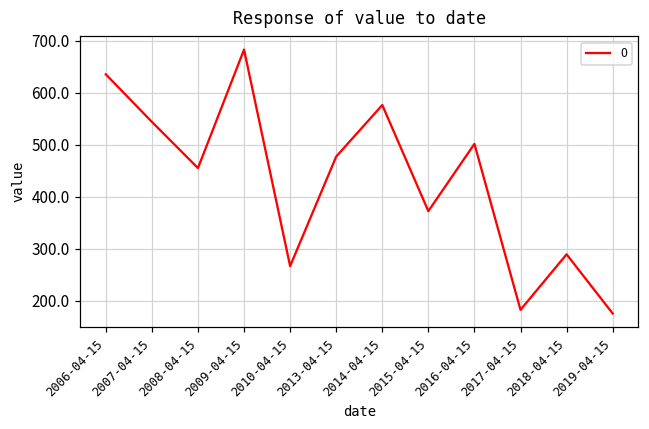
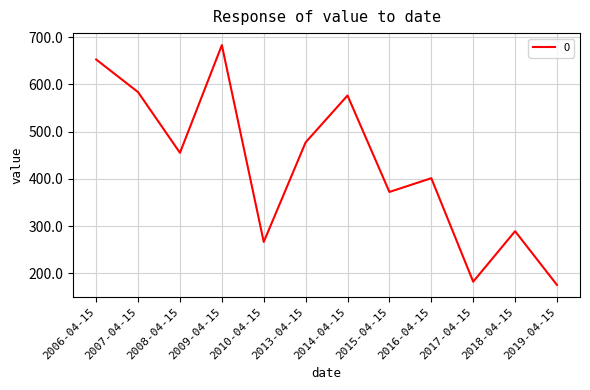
2006-04-15: 640 -> 650
2007-04-15: 540 -> 580
2016-04-15: 500 -> 400
